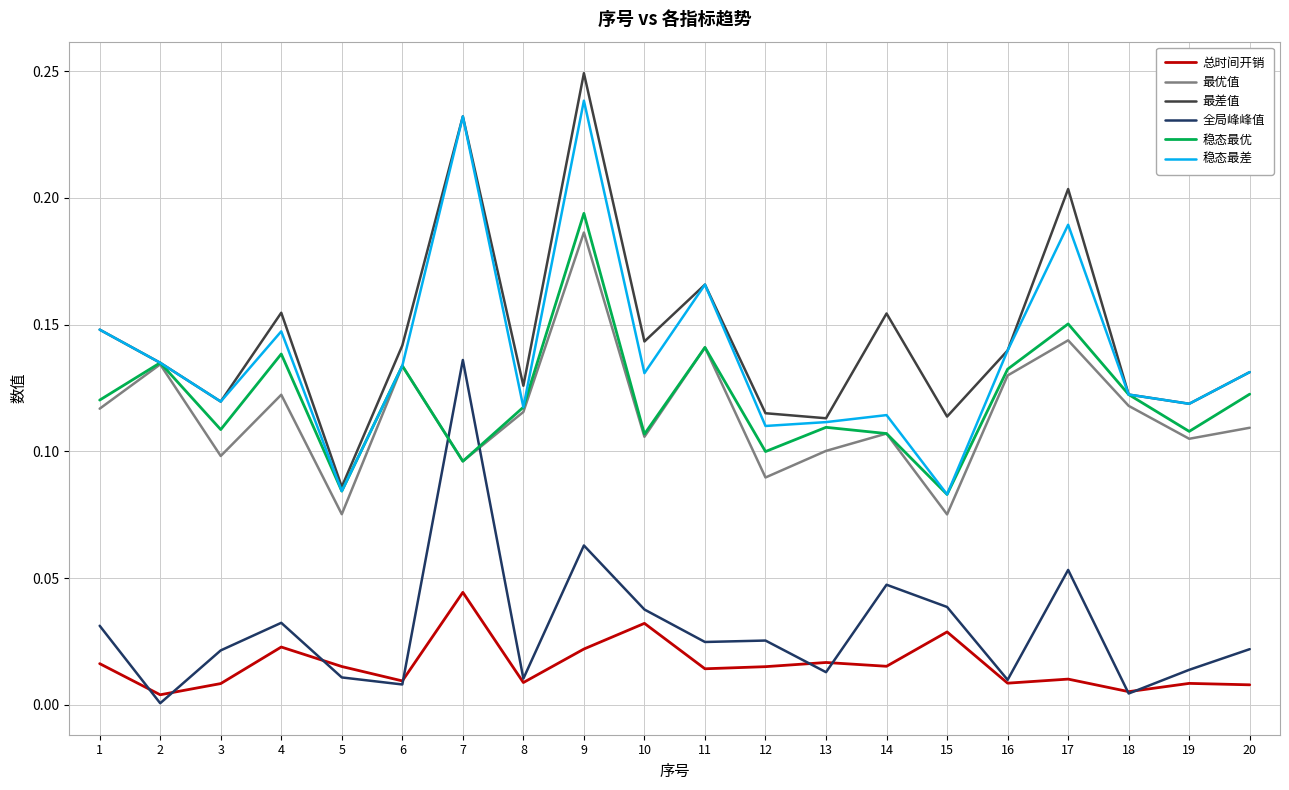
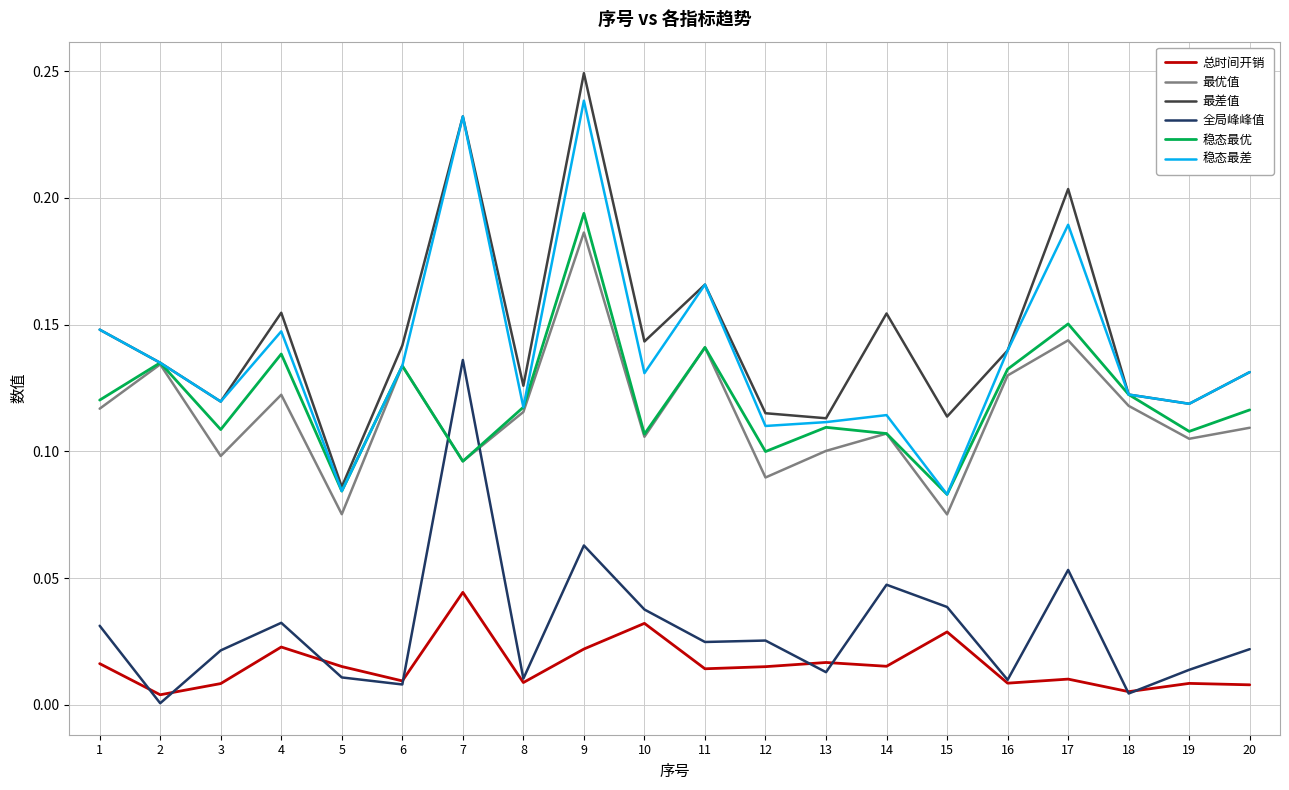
稳态最优, 20: 0.123 -> 0.116
